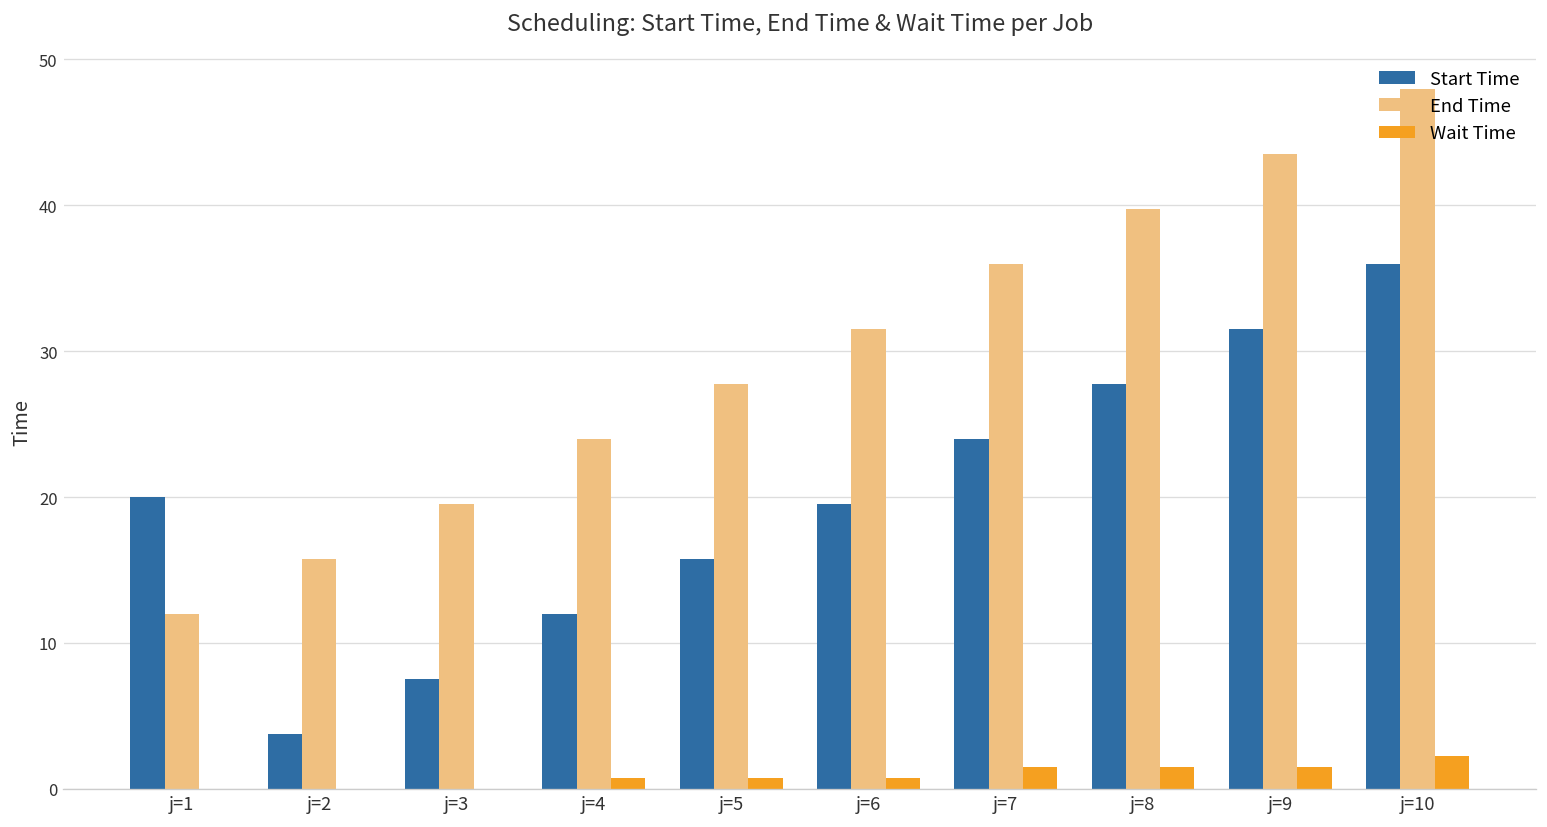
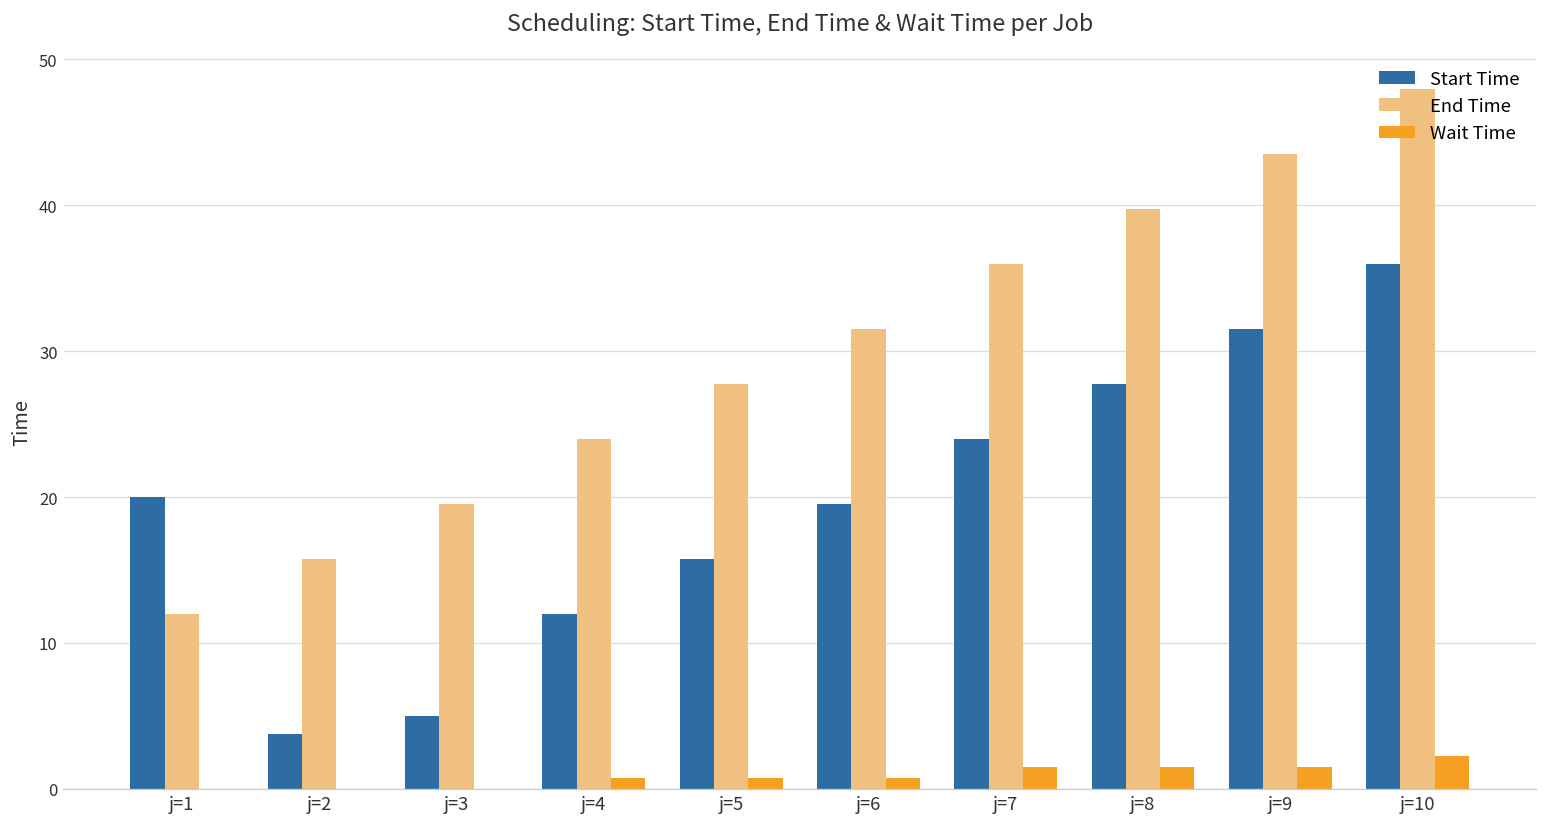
Start Time, j=3: 7.5 -> 5.0
